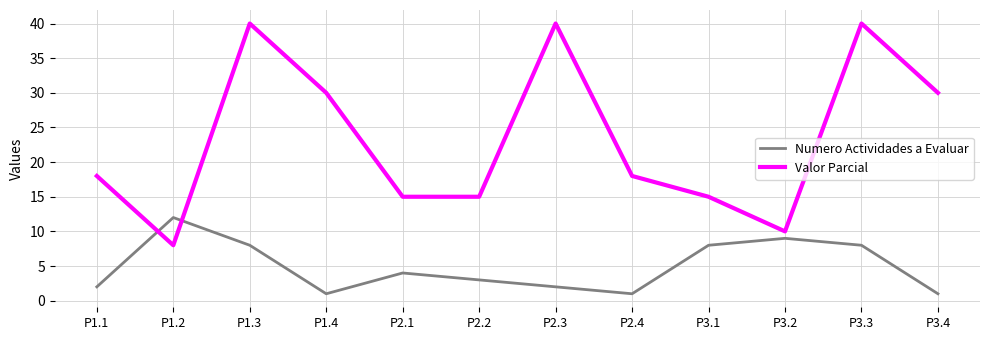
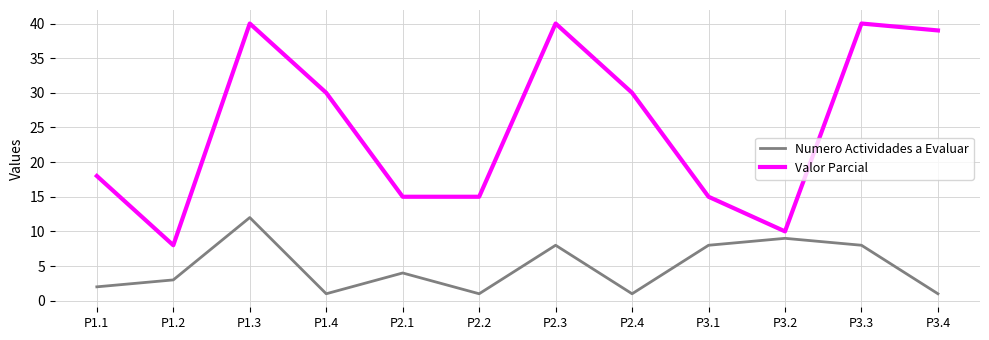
Numero Actividades a Evaluar, P1.2: 12 -> 3
Numero Actividades a Evaluar, P1.3: 8 -> 12
Numero Actividades a Evaluar, P2.2: 3 -> 1
Numero Actividades a Evaluar, P2.3: 2 -> 8
Valor Parcial, P2.4: 18 -> 30
Valor Parcial, P3.4: 30 -> 39
